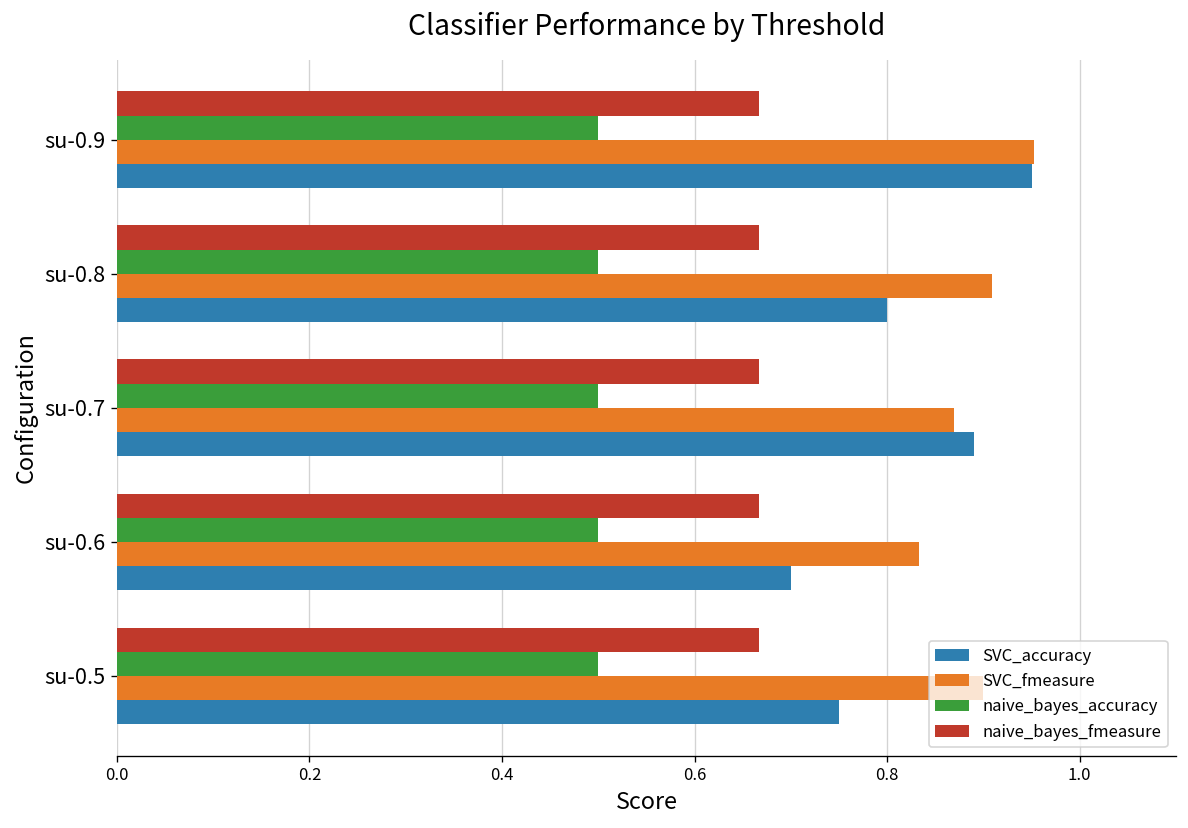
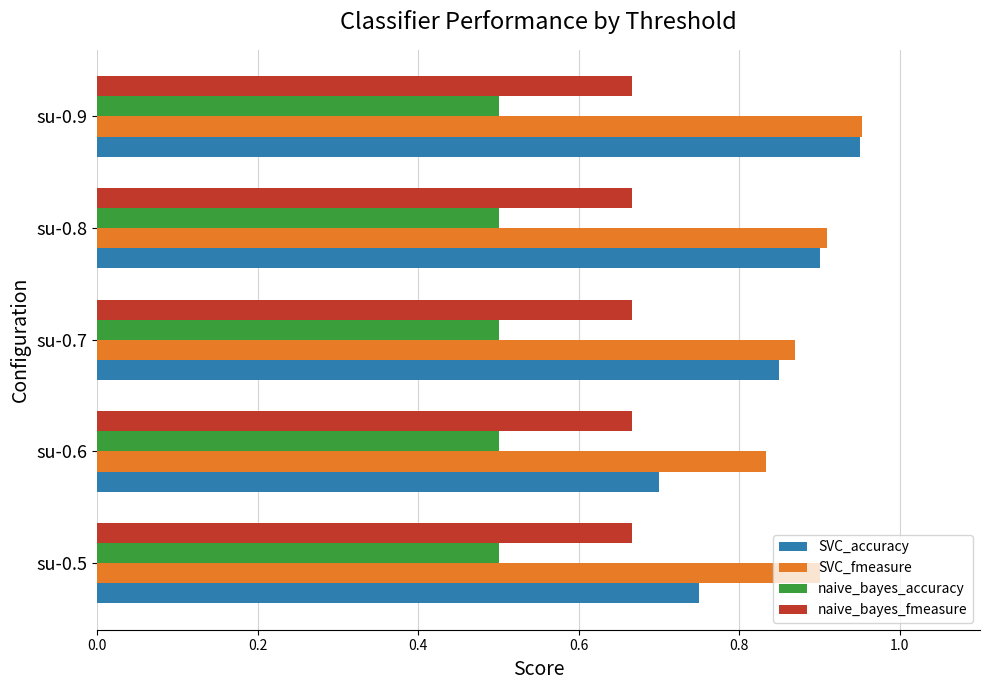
SVC_accuracy, su-0.8: 0.8 -> 0.9
SVC_accuracy, su-0.7: 0.89 -> 0.85
